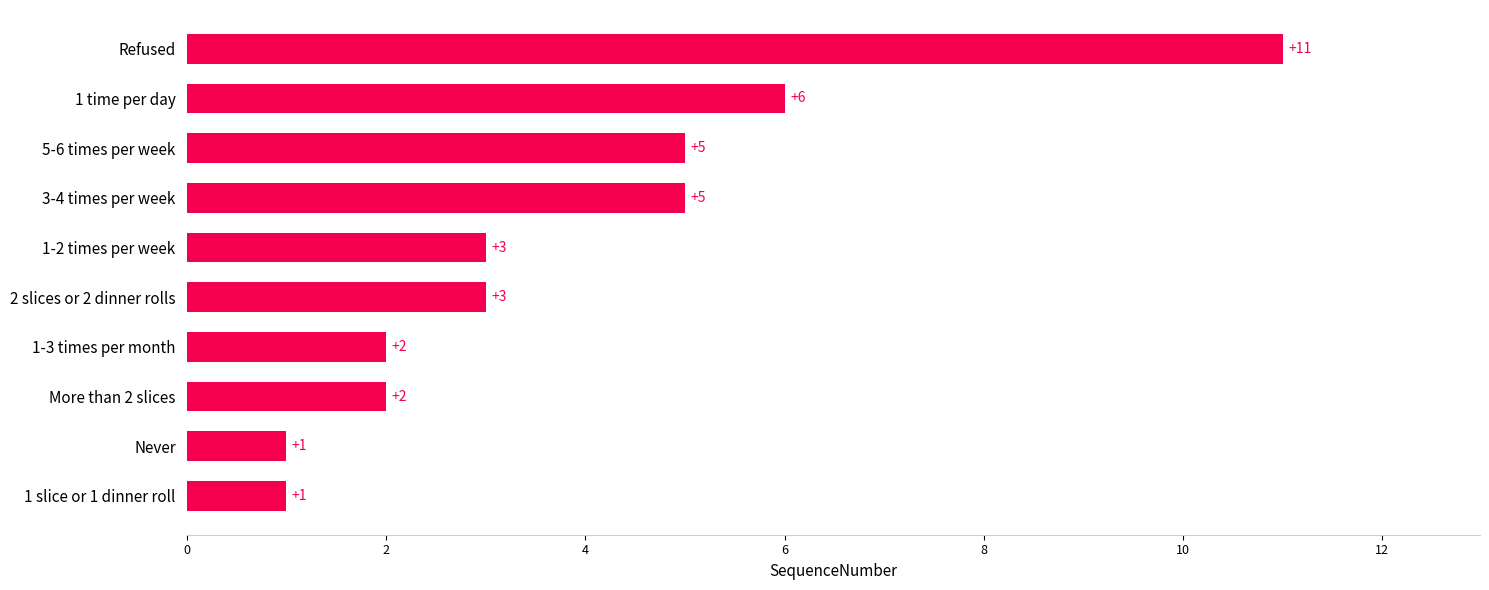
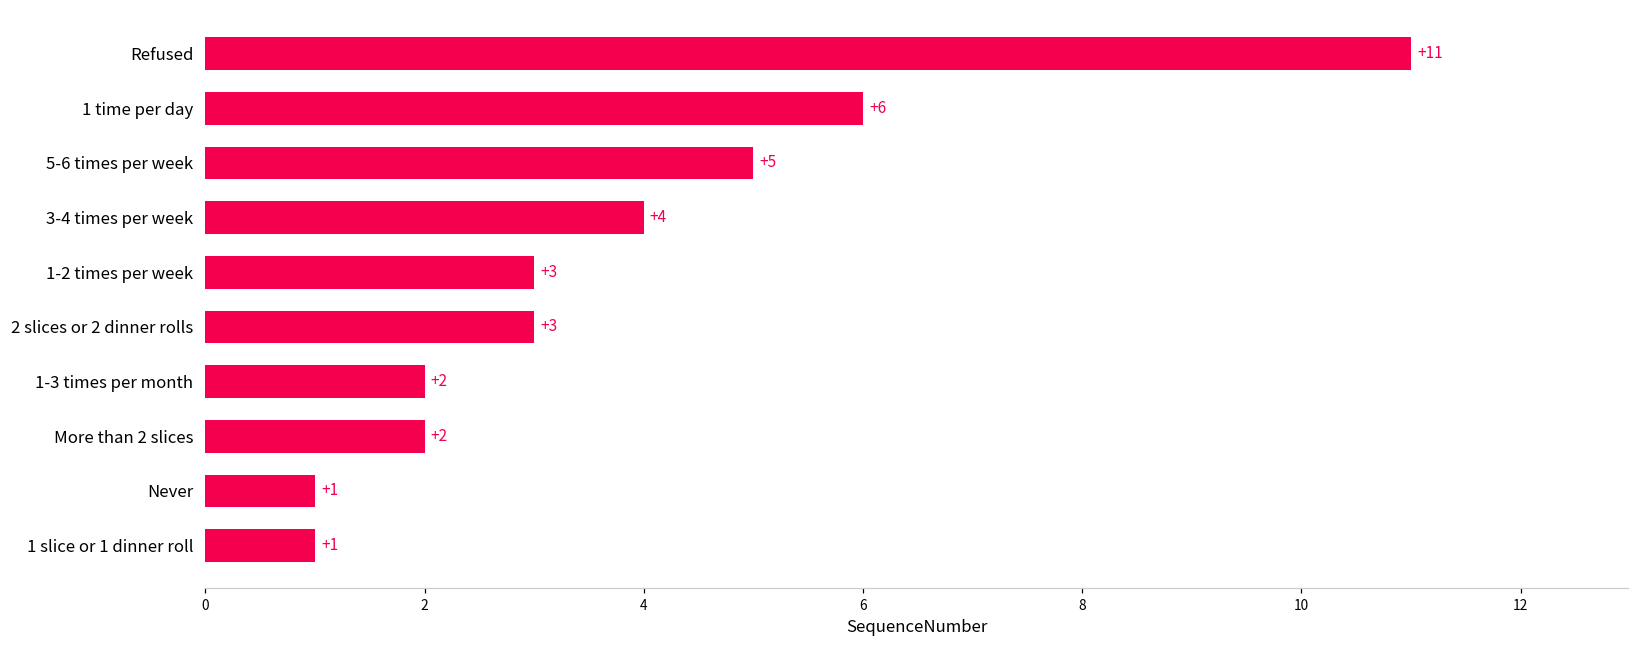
3-4 times per week: +5 -> +4
